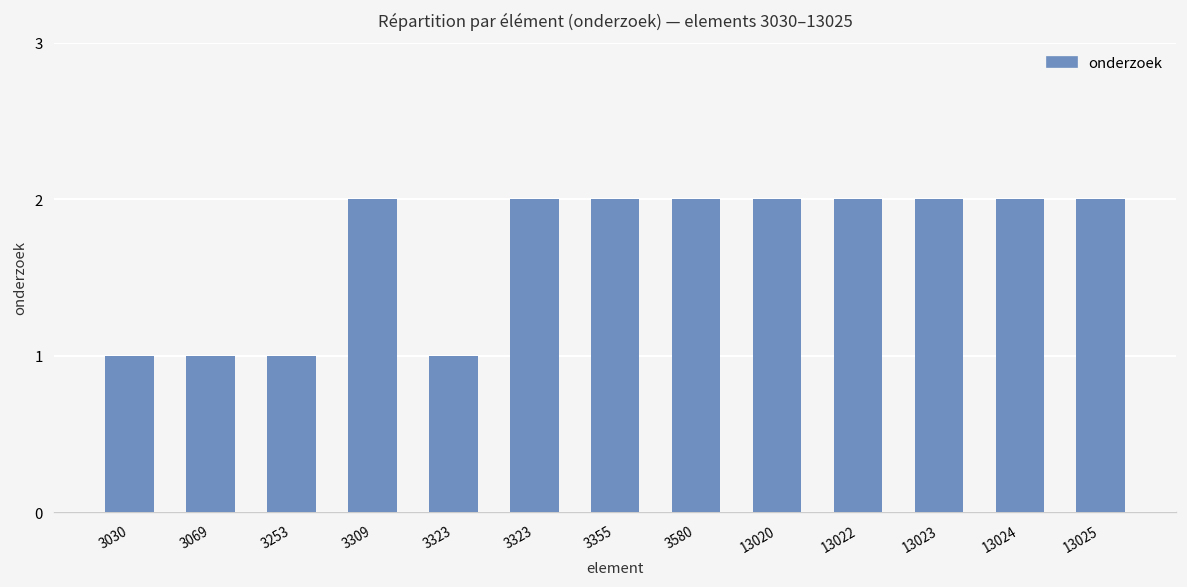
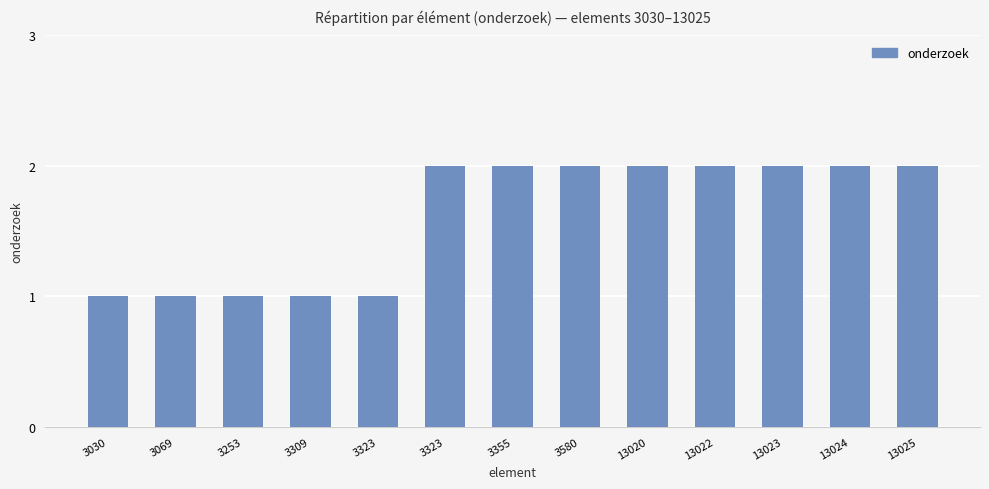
3309: 2 -> 1
